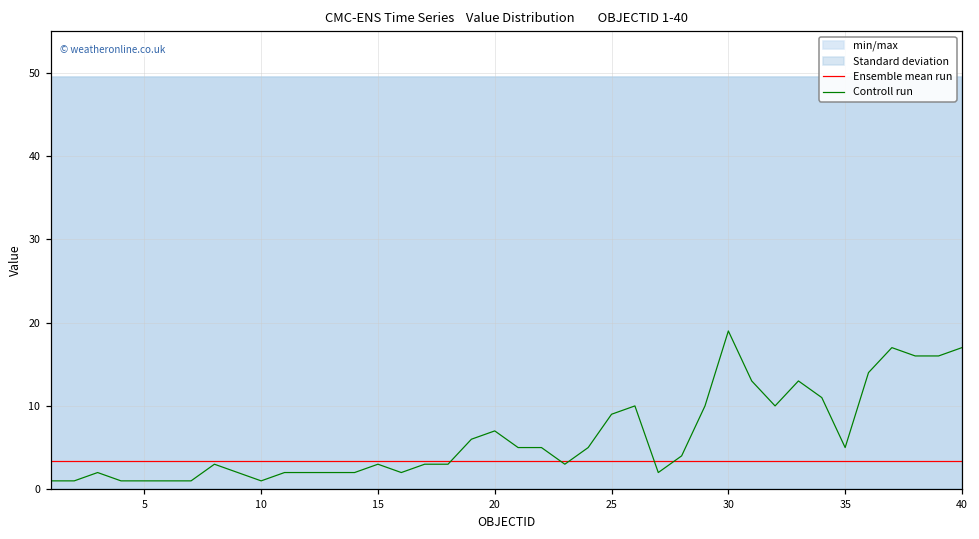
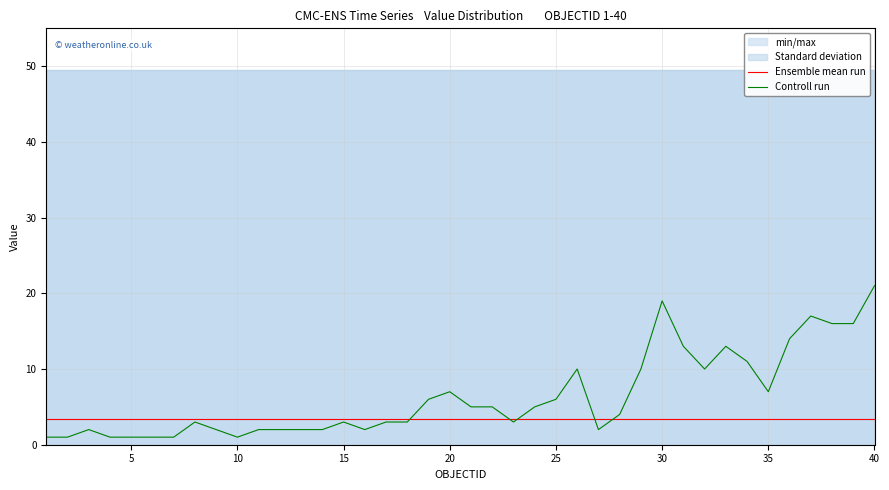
Controll run, 25: 9 -> 6
Controll run, 35: 5 -> 7
Controll run, 40: 17 -> 21
